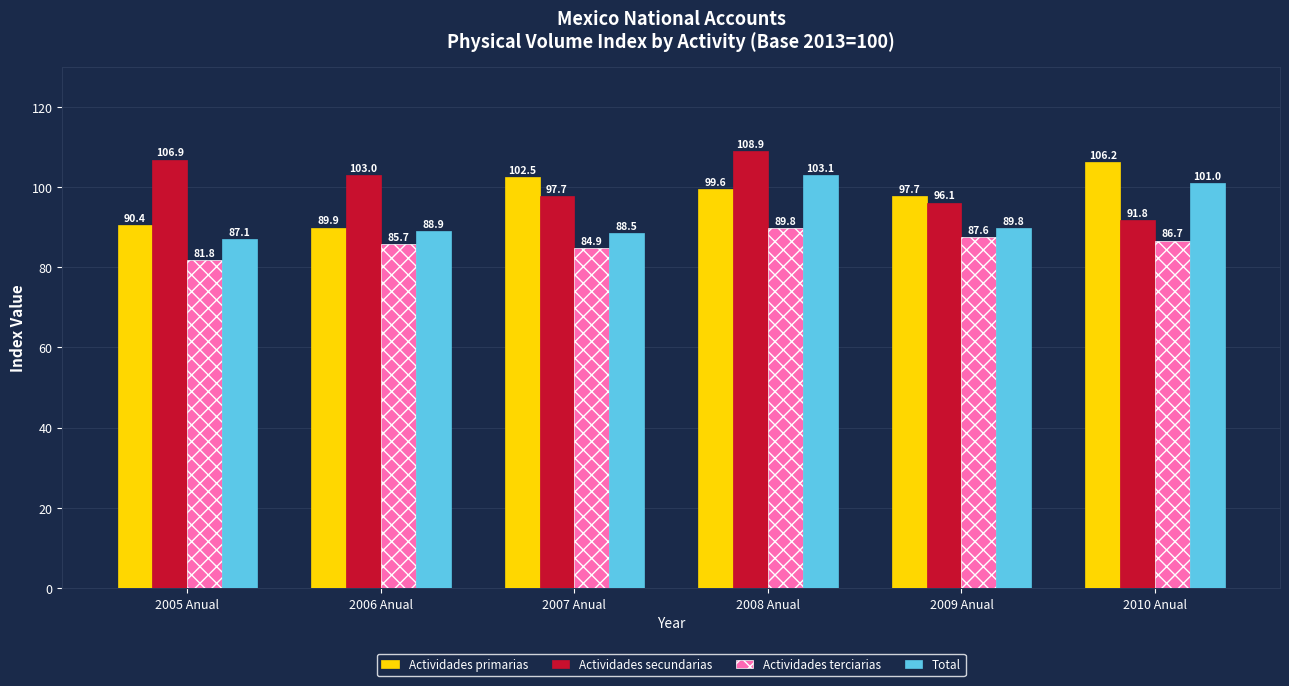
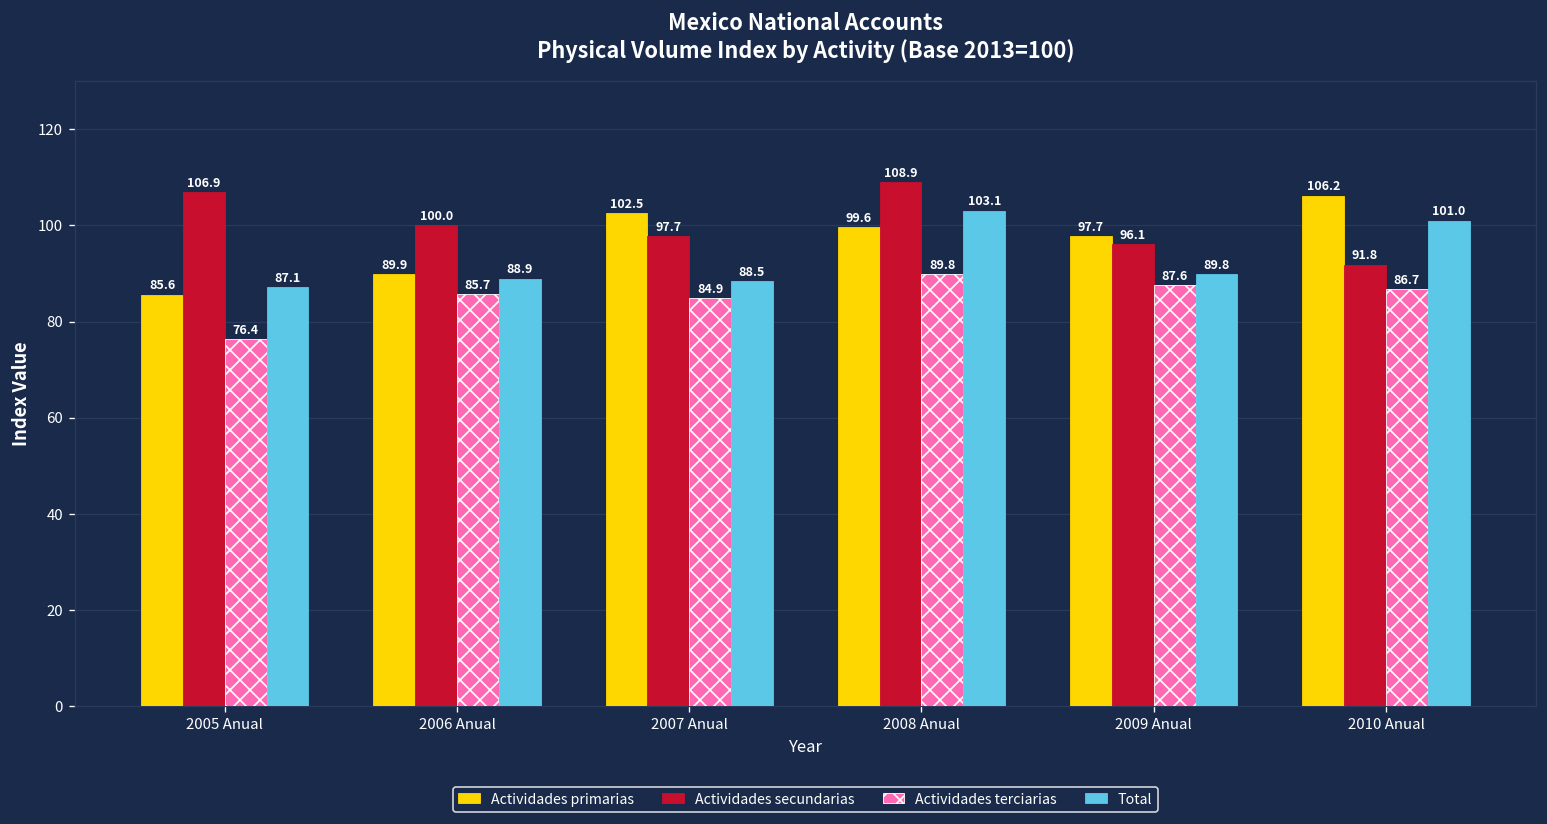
Actividades primarias, 2005 Anual: 90.4 -> 85.6
Actividades terciarias, 2005 Anual: 81.8 -> 76.4
Actividades secundarias, 2006 Anual: 103.0 -> 100.0
